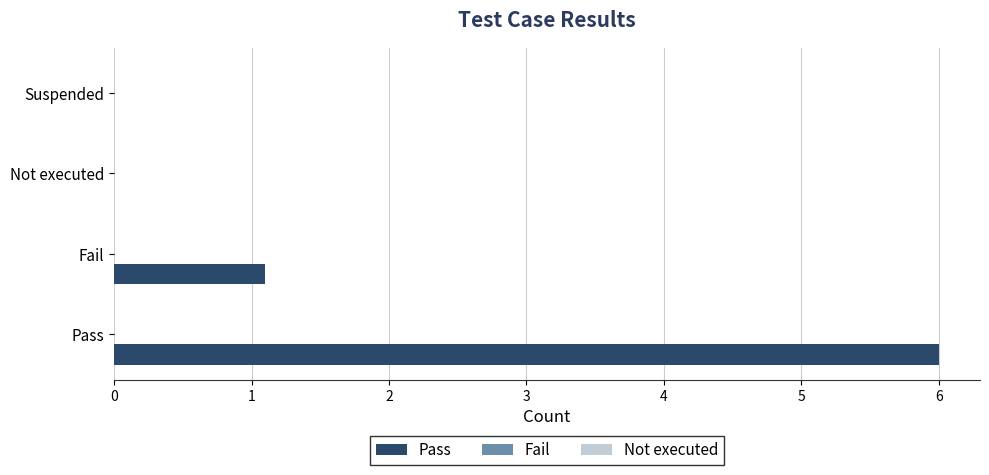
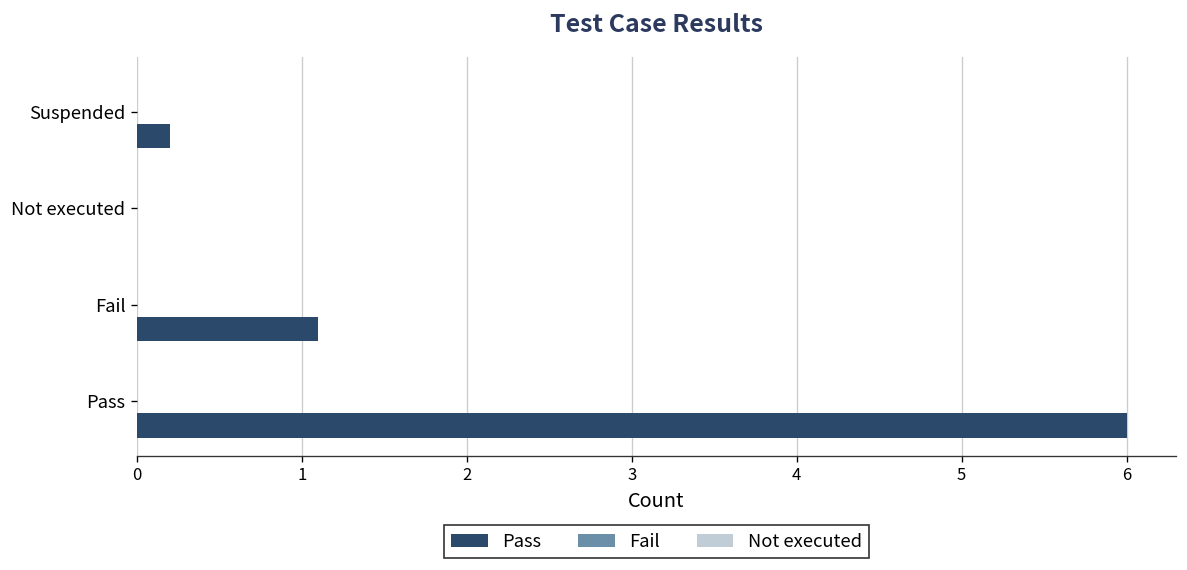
Pass, Suspended: 0.0 -> 0.2
